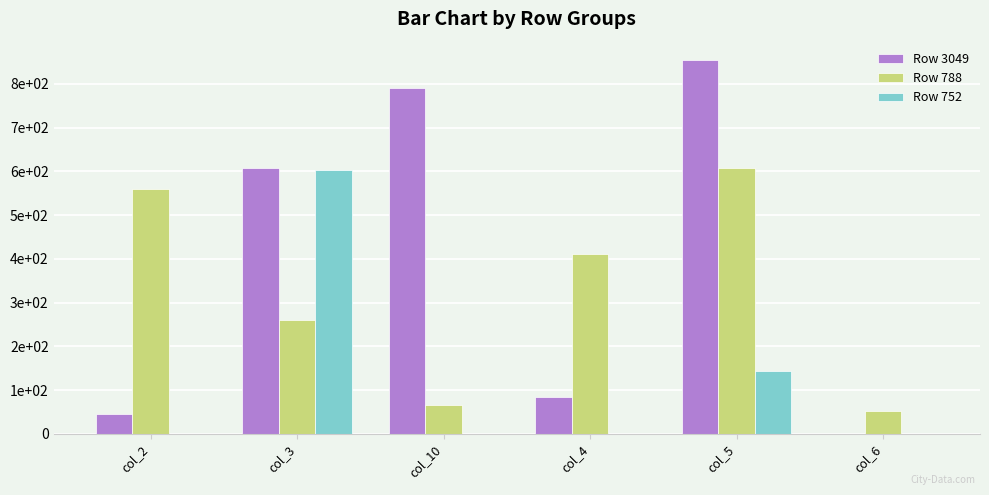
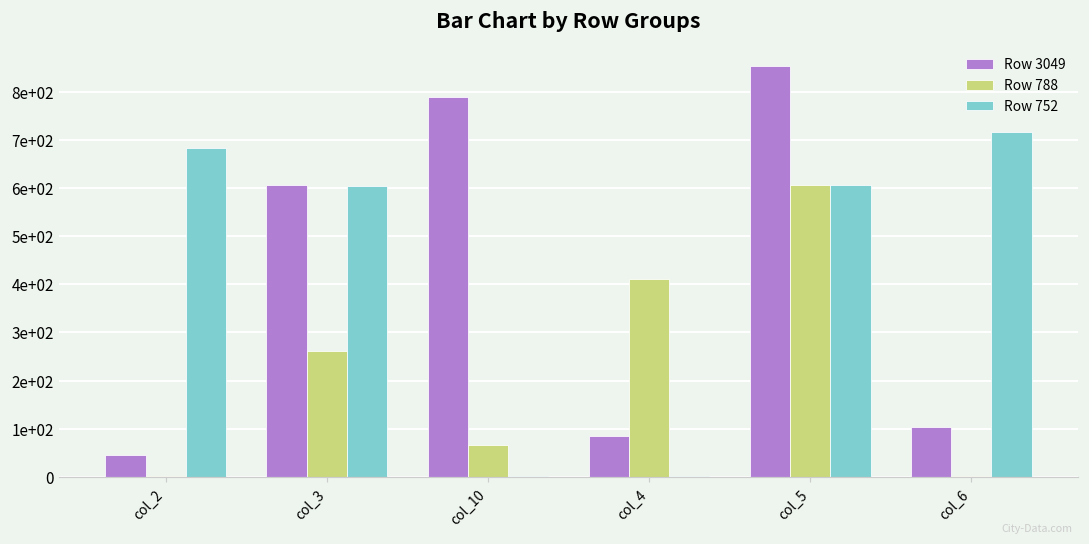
Row 788, col_2: 560 -> 0
Row 752, col_2: 0 -> 680
Row 752, col_5: 140 -> 610
Row 3049, col_6: 0 -> 100
Row 788, col_6: 50 -> 0
Row 752, col_6: 0 -> 720
